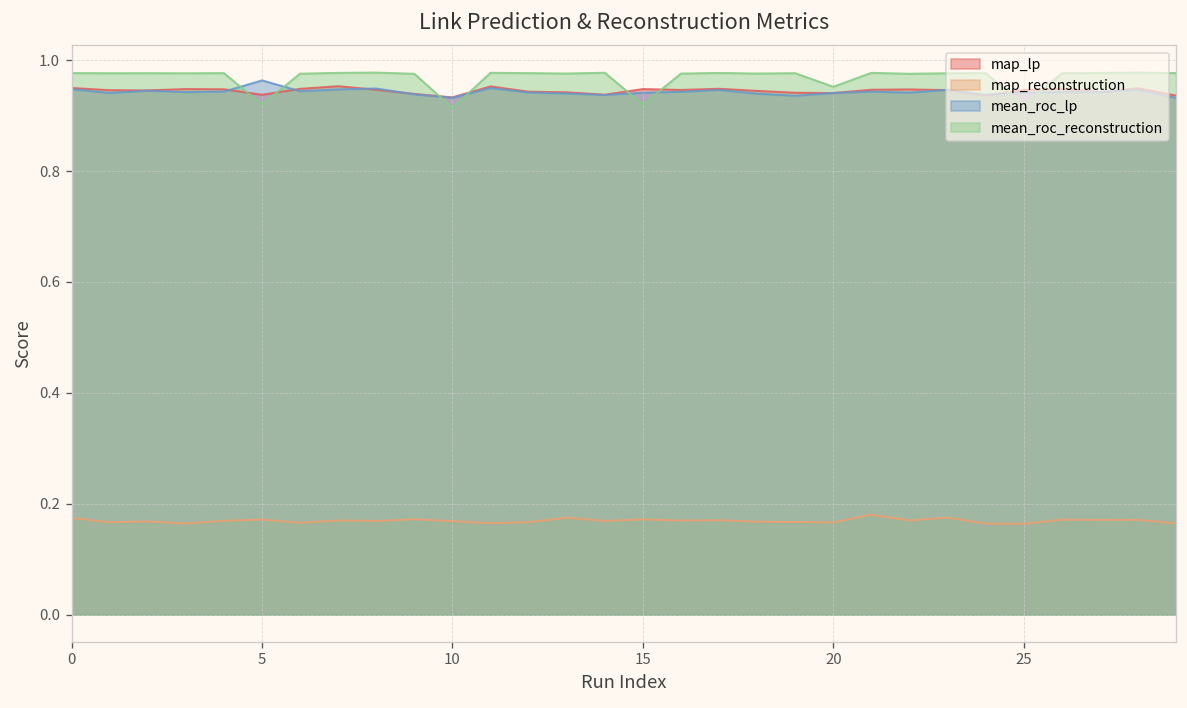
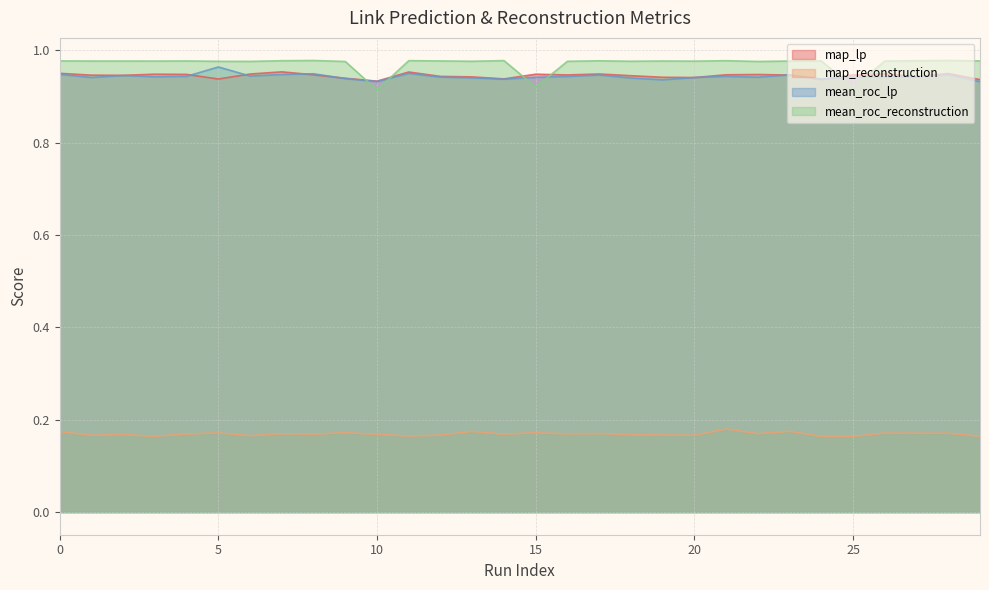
mean_roc_reconstruction, 5: 0.92 -> 0.98
mean_roc_reconstruction, 20: 0.95 -> 0.98
